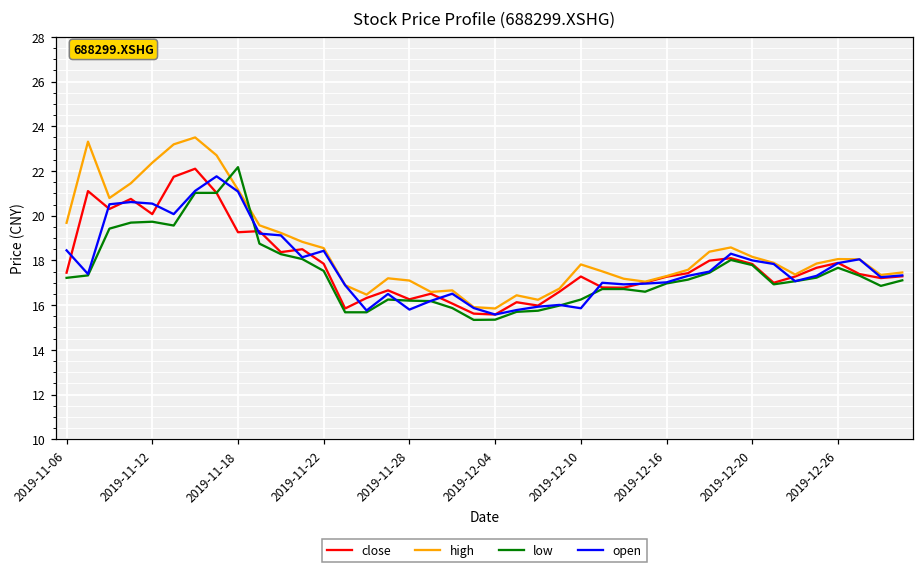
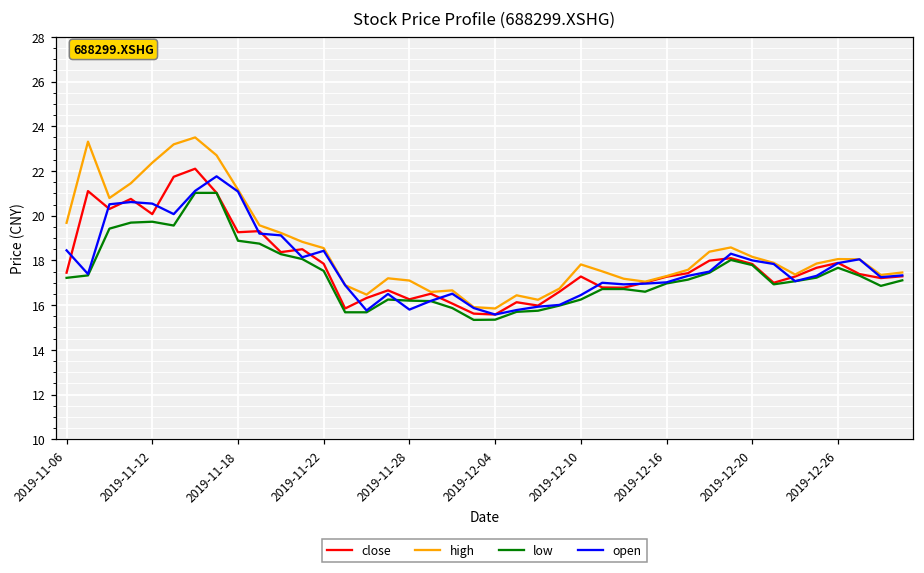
low, 2019-11-18: 22.2 -> 18.9
open, 2019-12-10: 15.9 -> 16.5
